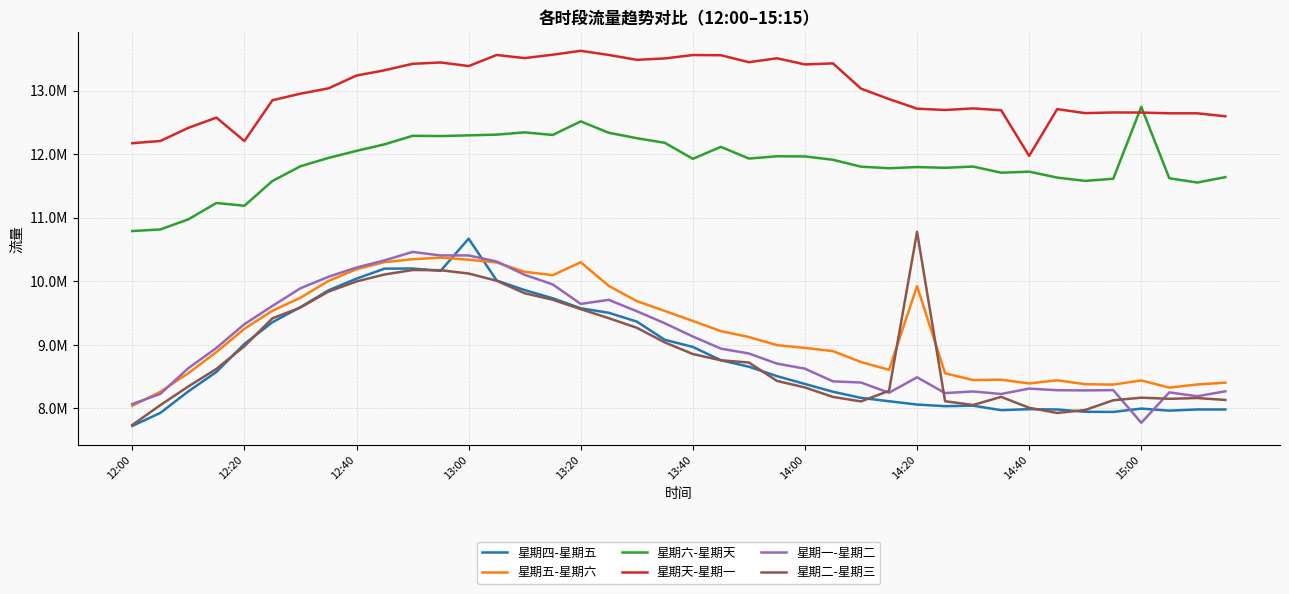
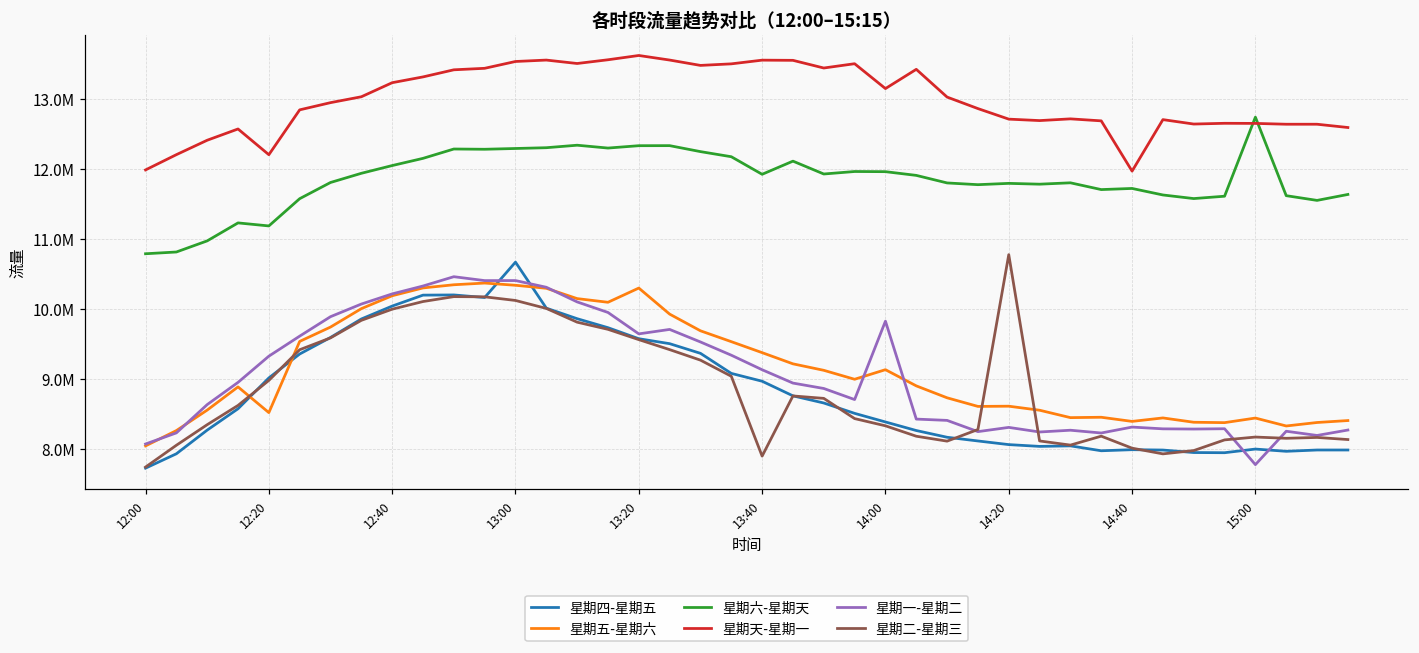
星期天-星期一, 12:00: 12200000 -> 12000000
星期五-星期六, 12:20: 9300000 -> 8500000
星期天-星期一, 13:00: 13400000 -> 13500000
星期六-星期天, 13:20: 12500000 -> 12300000
星期二-星期三, 13:40: 8900000 -> 7900000
星期五-星期六, 14:00: 9000000 -> 9100000
星期天-星期一, 14:00: 13400000 -> 13200000
星期一-星期二, 14:00: 8600000 -> 9800000
星期五-星期六, 14:20: 9900000 -> 8600000
星期一-星期二, 14:20: 8500000 -> 8300000
